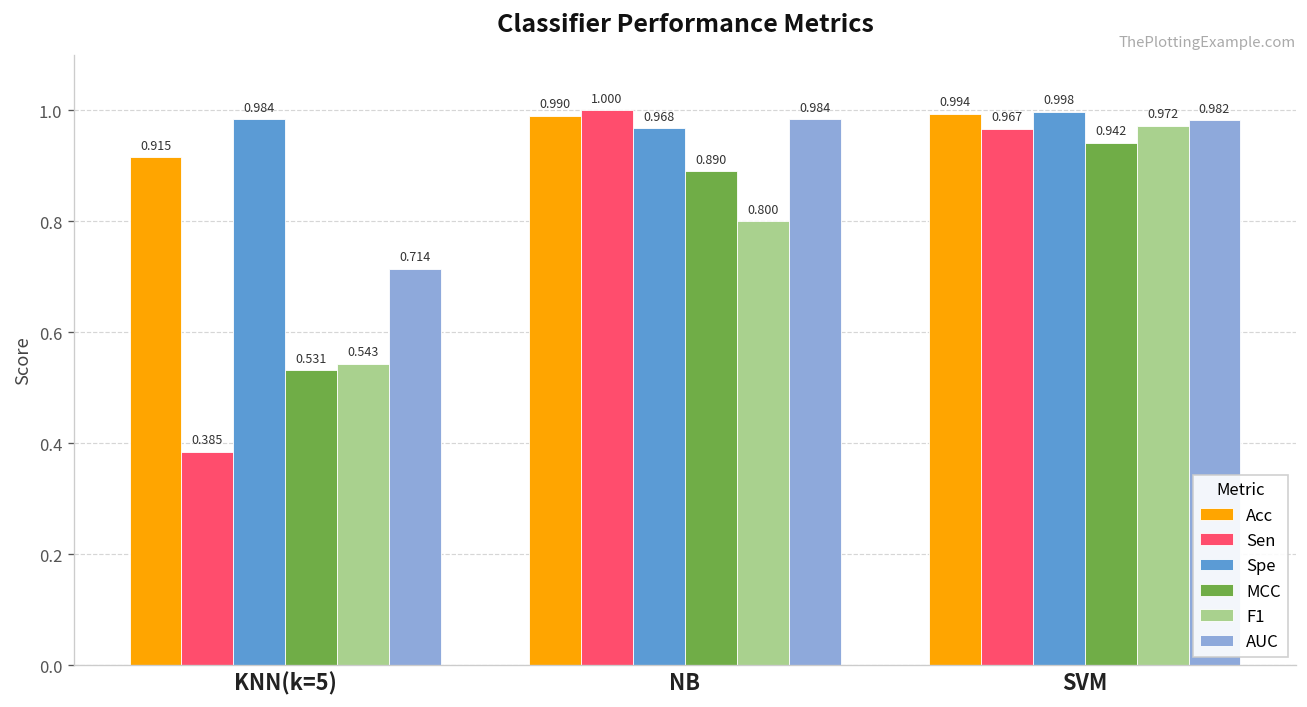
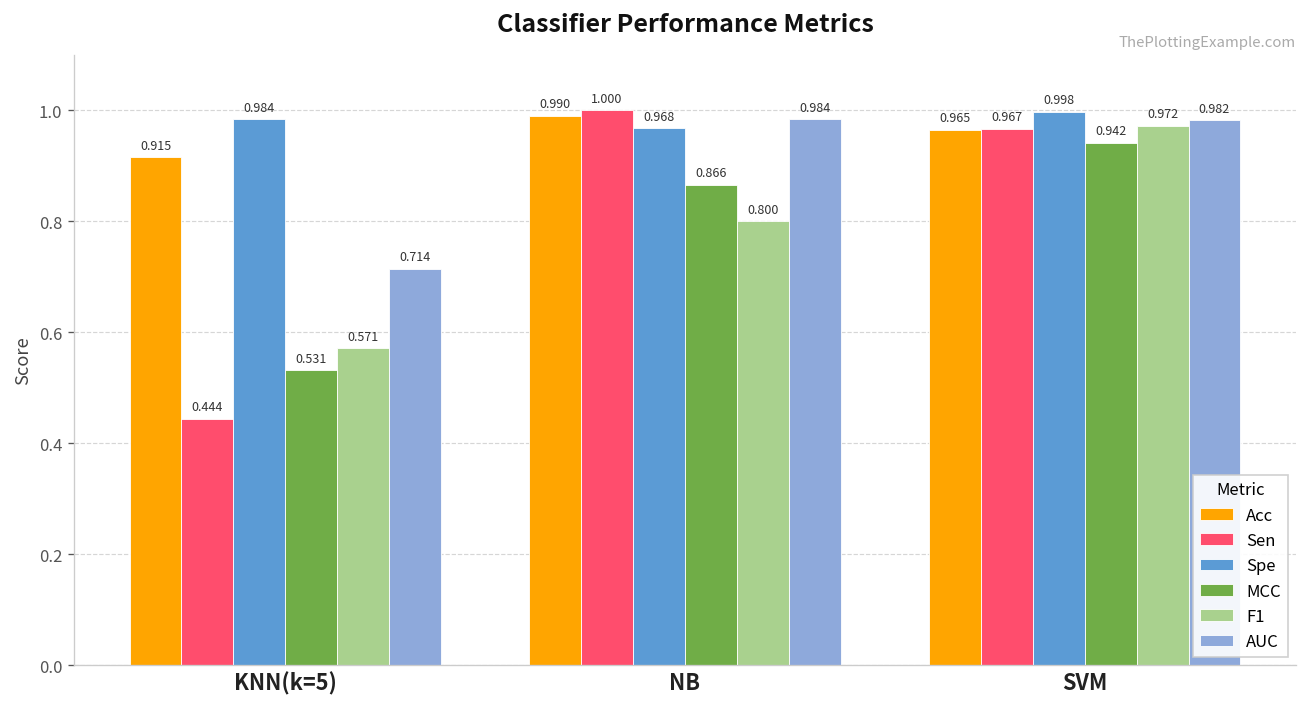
Sen, KNN(k=5): 0.385 -> 0.444
F1, KNN(k=5): 0.543 -> 0.571
MCC, NB: 0.890 -> 0.866
Acc, SVM: 0.994 -> 0.965
